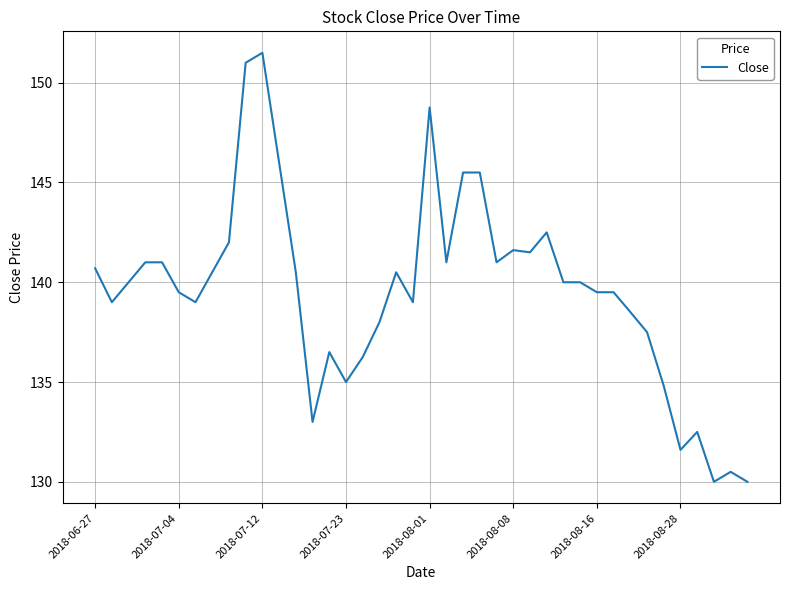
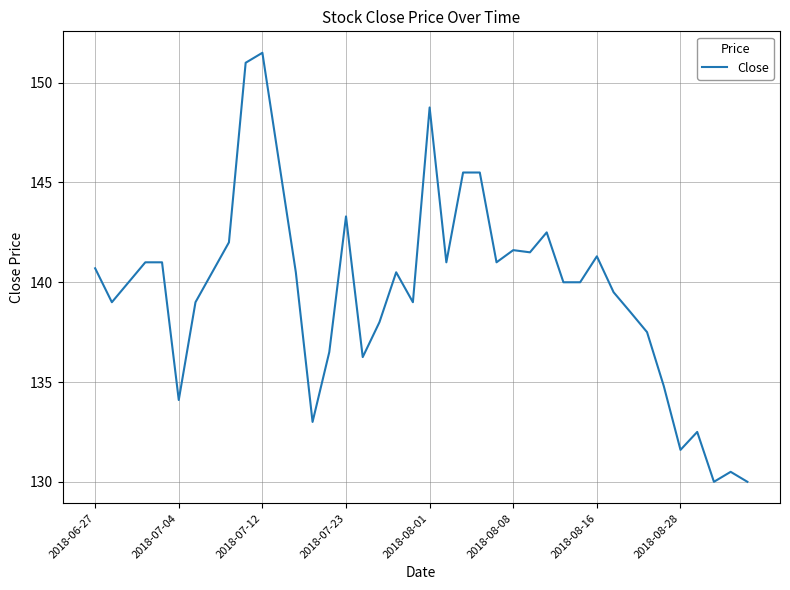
2018-07-04: 139.5 -> 134.1
2018-07-23: 135.0 -> 143.3
2018-08-16: 139.5 -> 141.3
